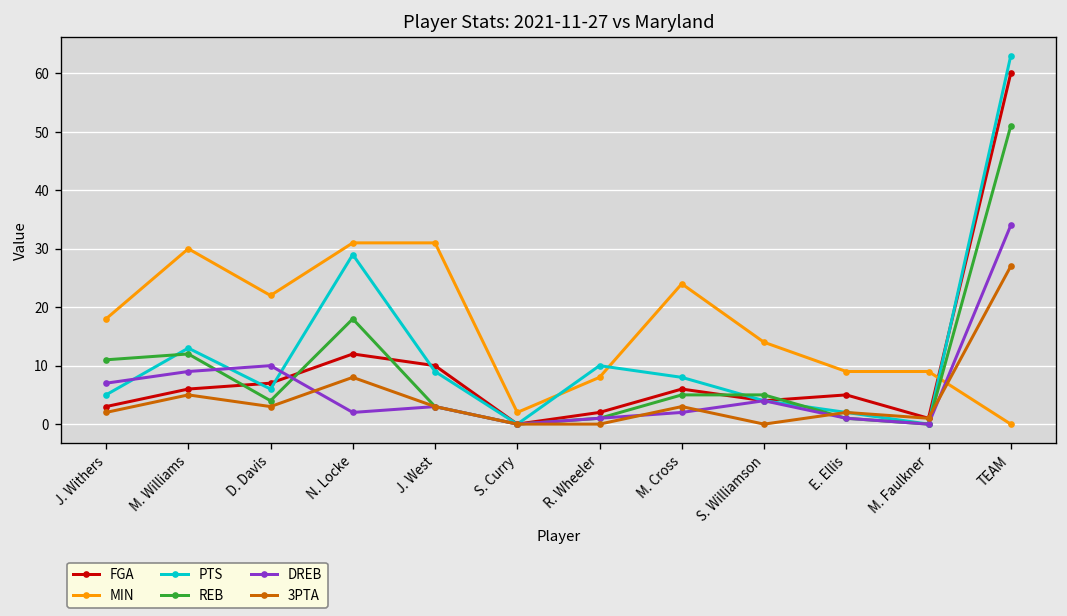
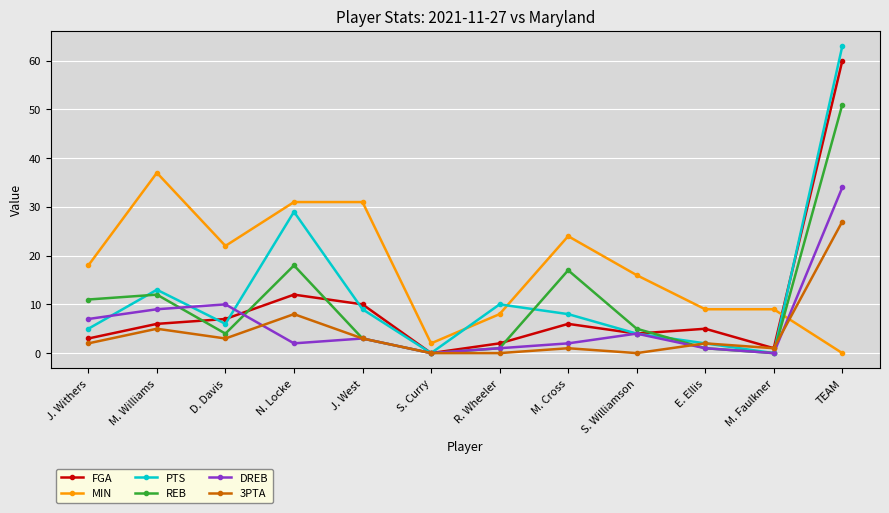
MIN, M. Williams: 30 -> 37
REB, M. Cross: 5 -> 17
3PTA, M. Cross: 3 -> 1
MIN, S. Williamson: 14 -> 16
